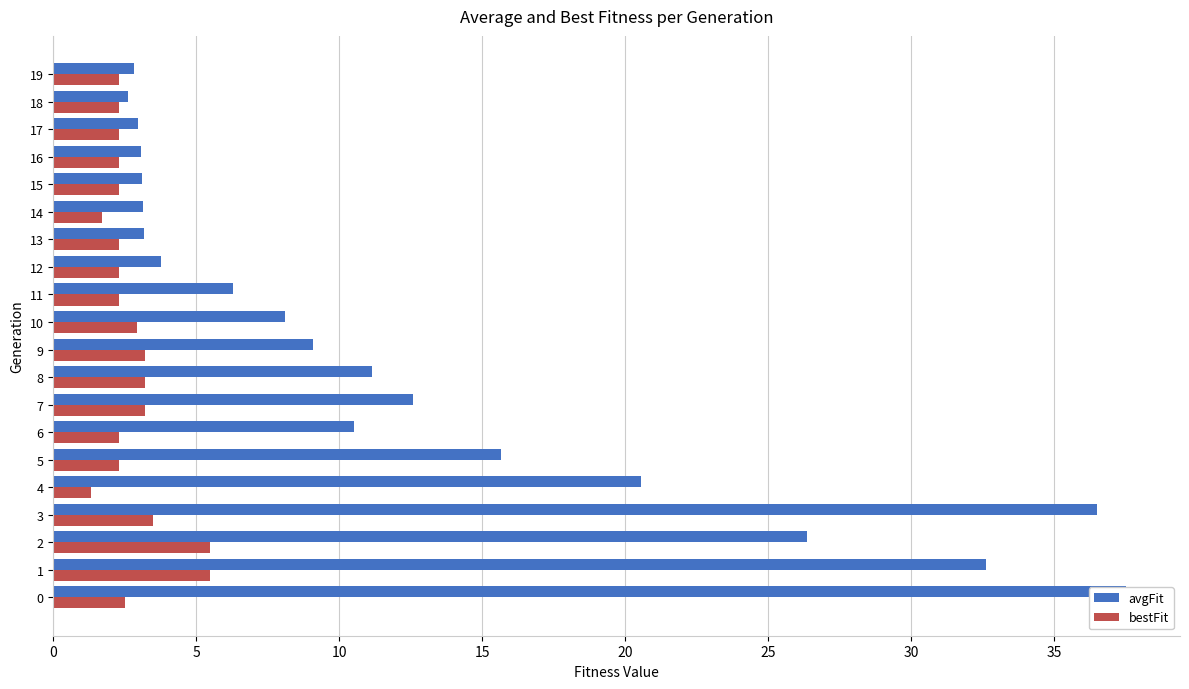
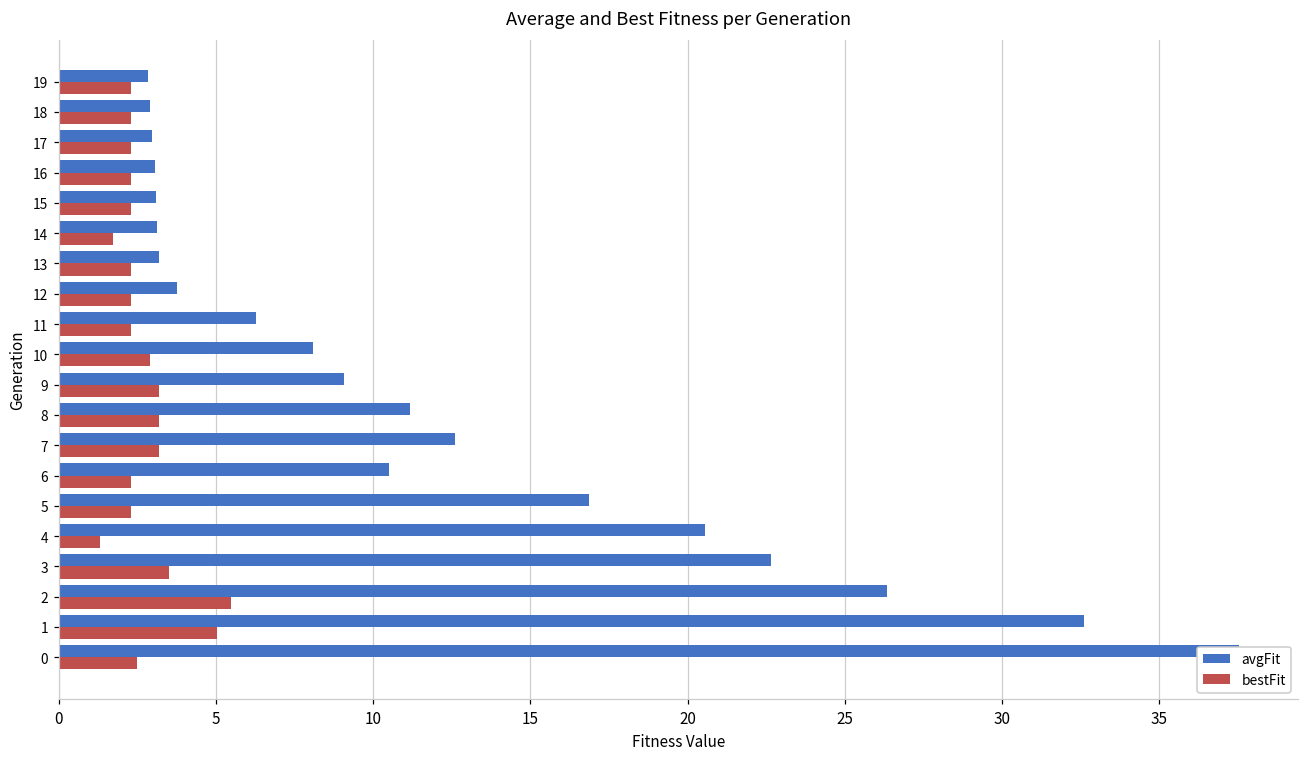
avgFit, 18: 2.6 -> 2.9
avgFit, 5: 15.7 -> 16.9
avgFit, 3: 36.5 -> 22.7
bestFit, 1: 5.5 -> 5.0
